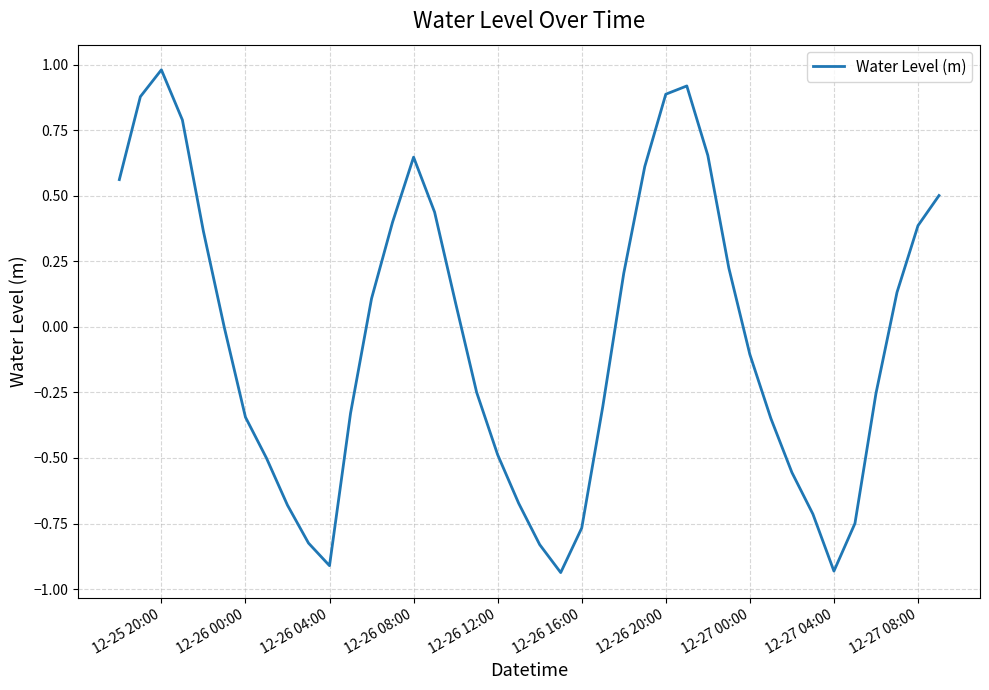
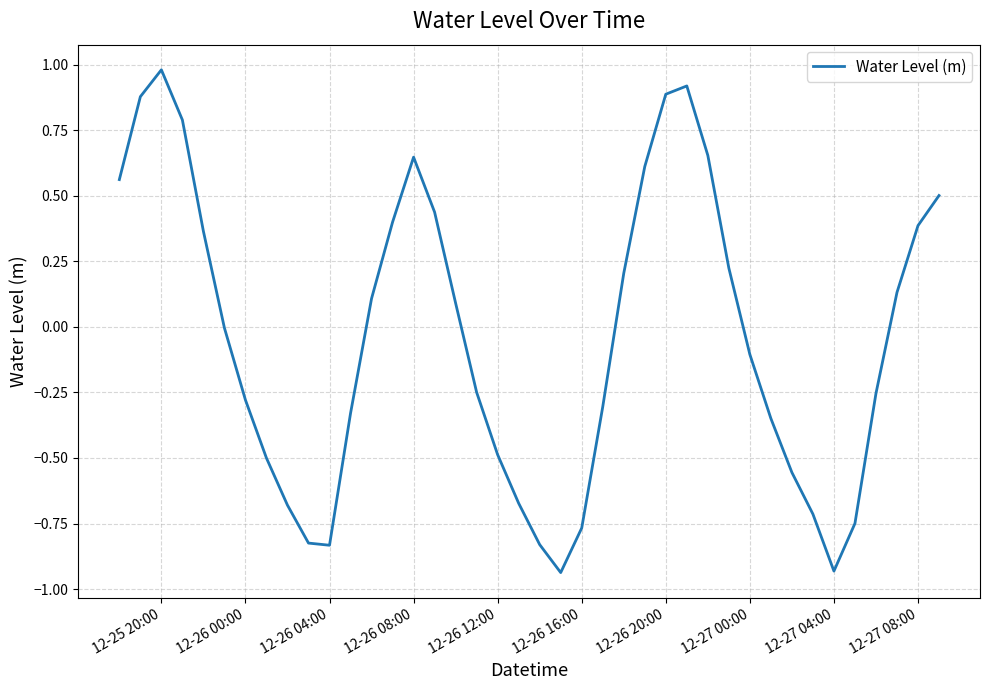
12-26 00:00: -0.34 -> -0.28
12-26 04:00: -0.91 -> -0.83
